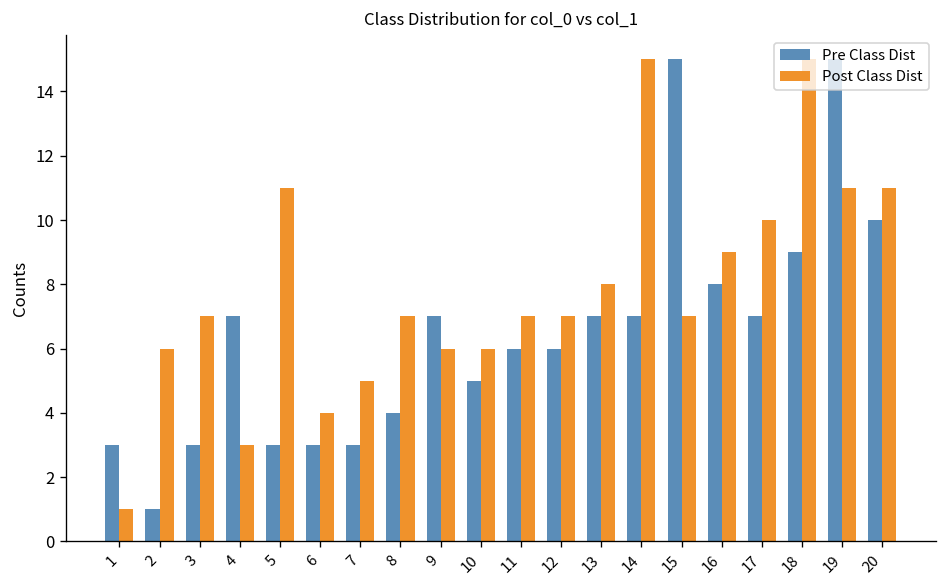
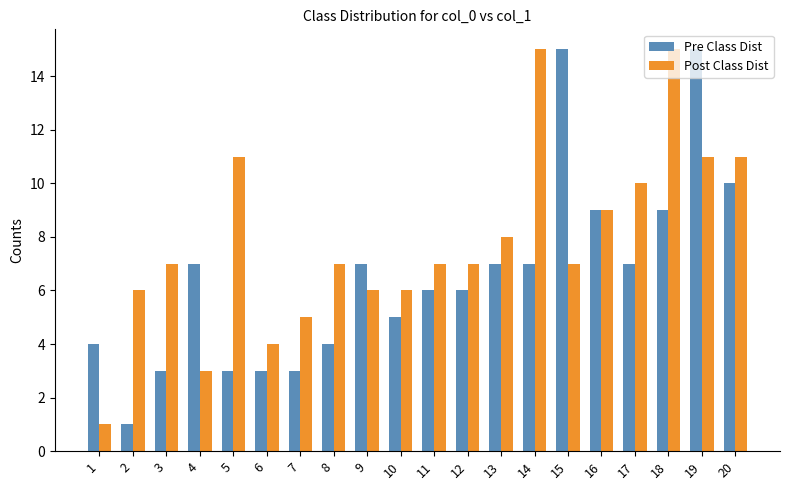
Pre Class Dist, 1: 3 -> 4
Pre Class Dist, 16: 8 -> 9
